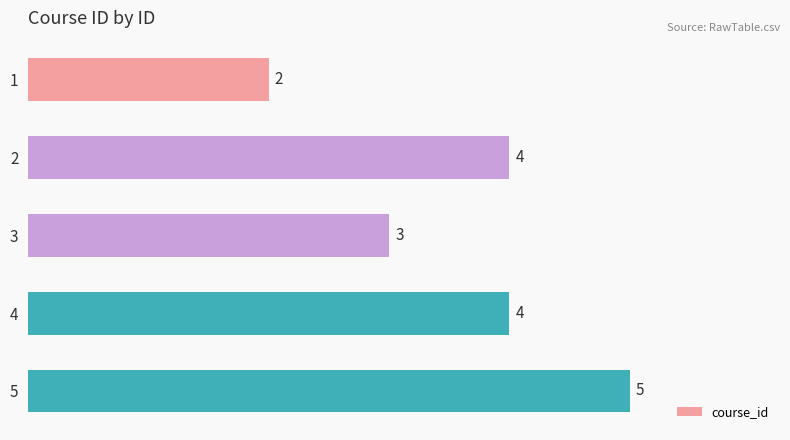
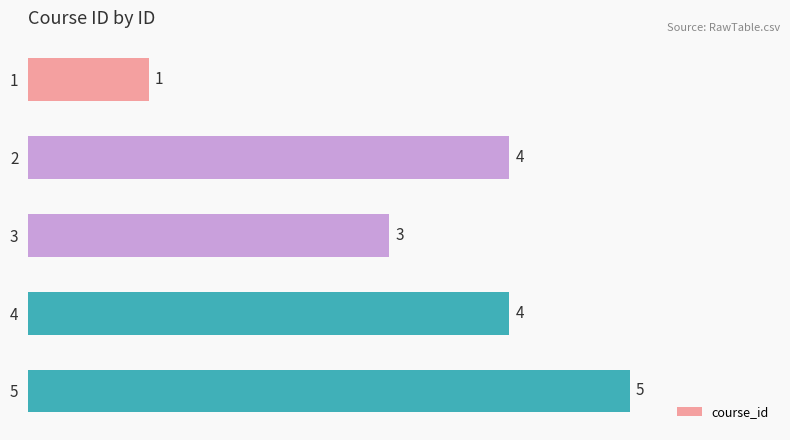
1: 2 -> 1
